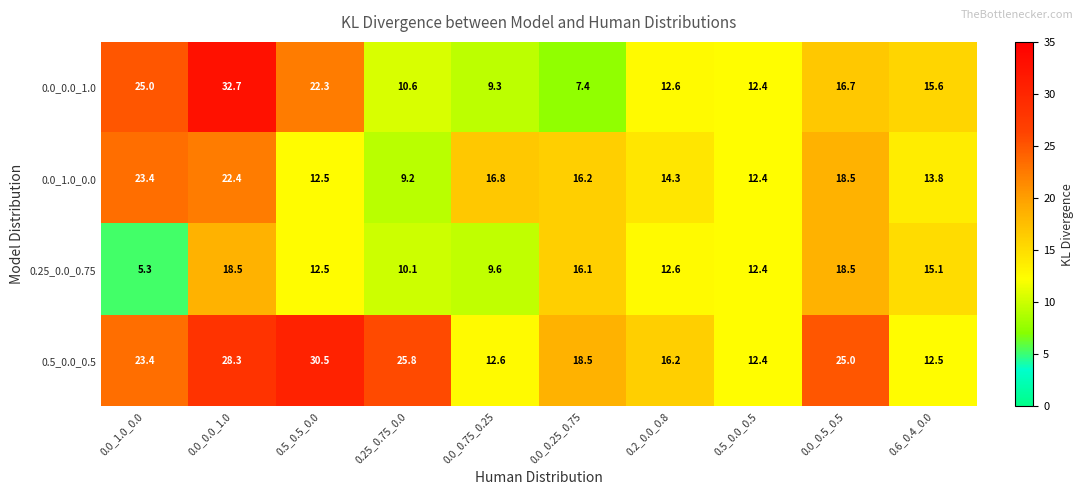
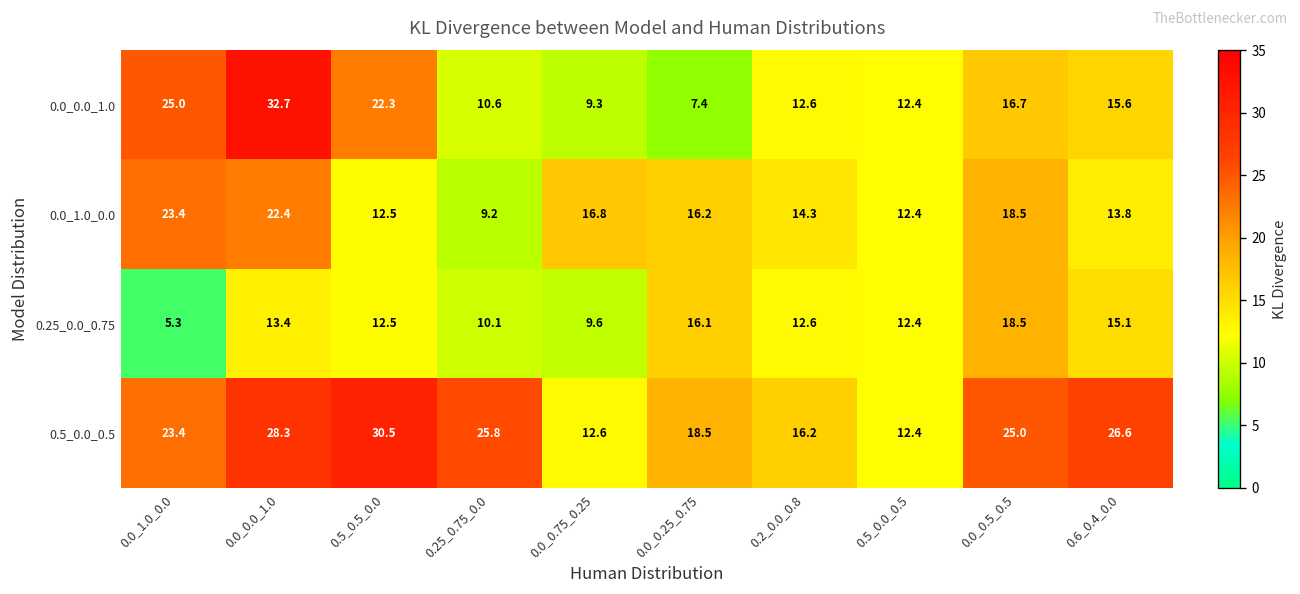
0.25_0.0_0.75, 0.0_0.0_1.0: 18.5 -> 13.4
0.5_0.0_0.5, 0.6_0.4_0.0: 12.5 -> 26.6
